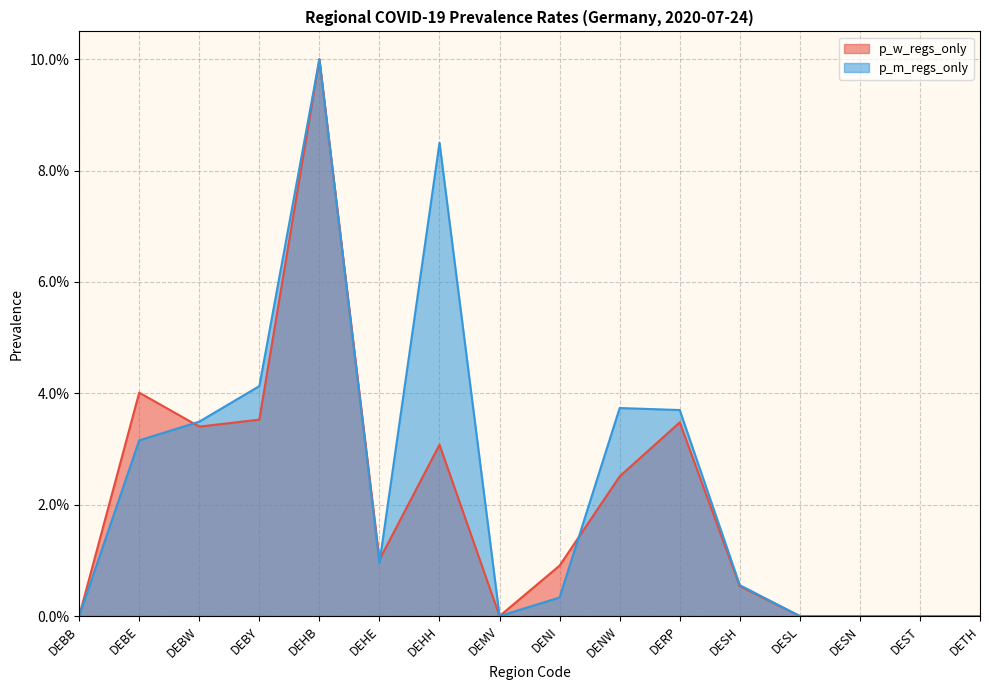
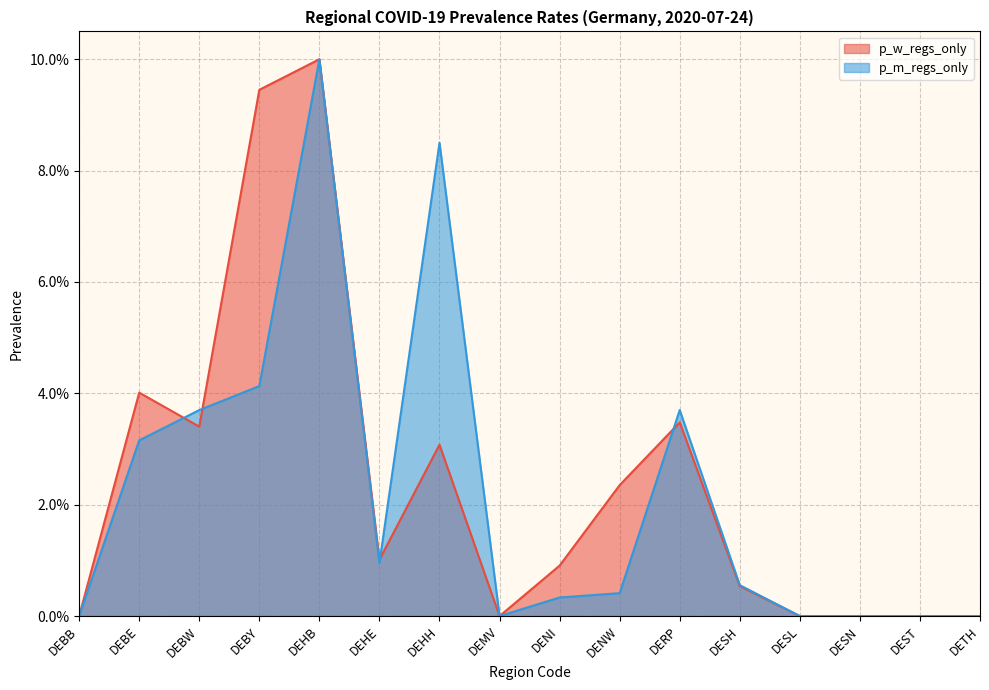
p_m_regs_only, DEBW: 3.5% -> 3.7%
p_w_regs_only, DEBY: 3.5% -> 9.5%
p_w_regs_only, DENW: 2.5% -> 2.4%
p_m_regs_only, DENW: 3.7% -> 0.4%
